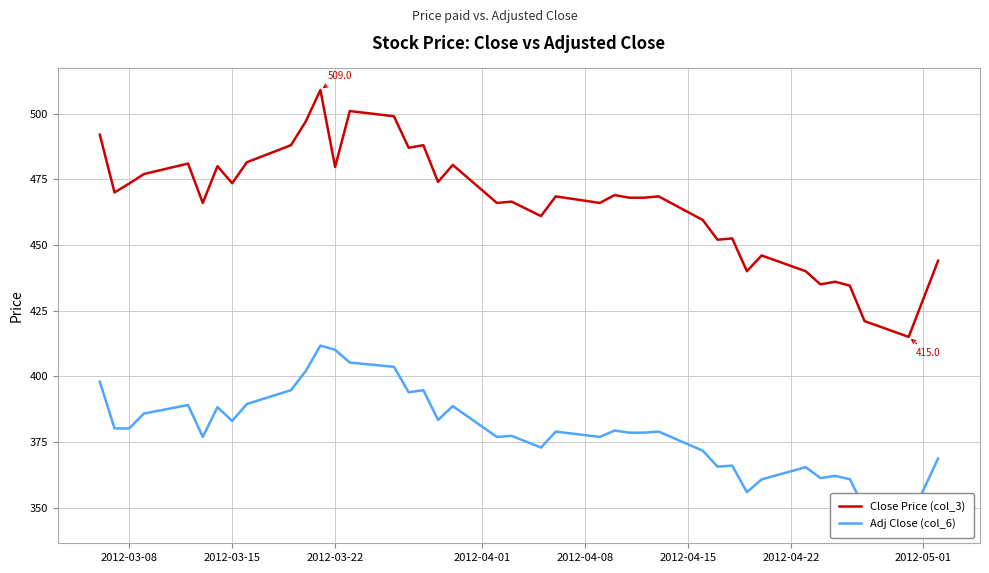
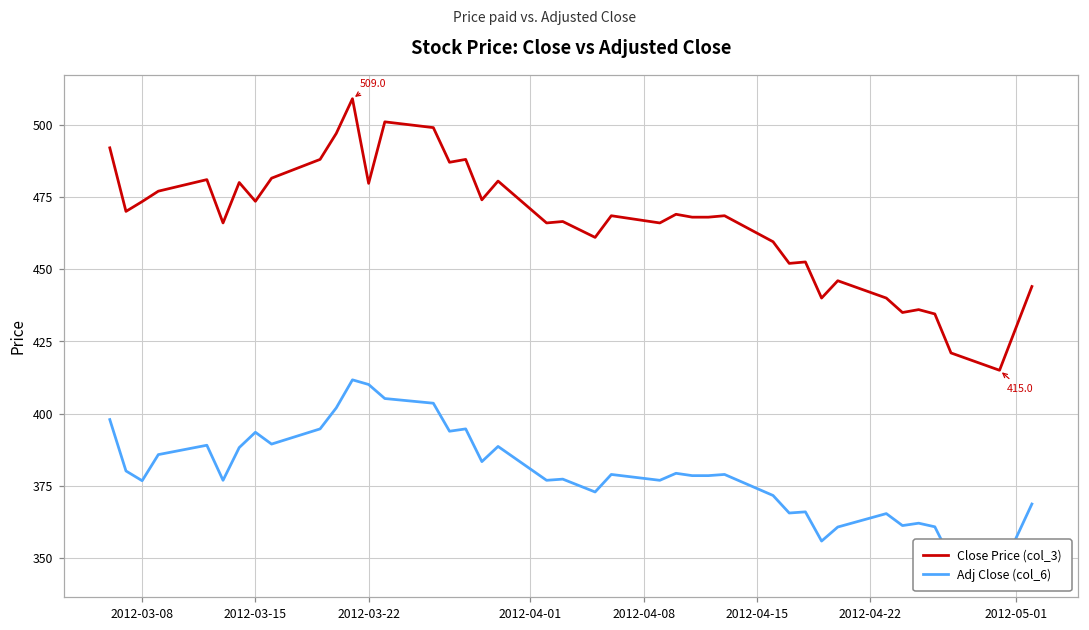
Adj Close (col_6), 2012-03-08: 380 -> 377
Adj Close (col_6), 2012-03-15: 383 -> 394
